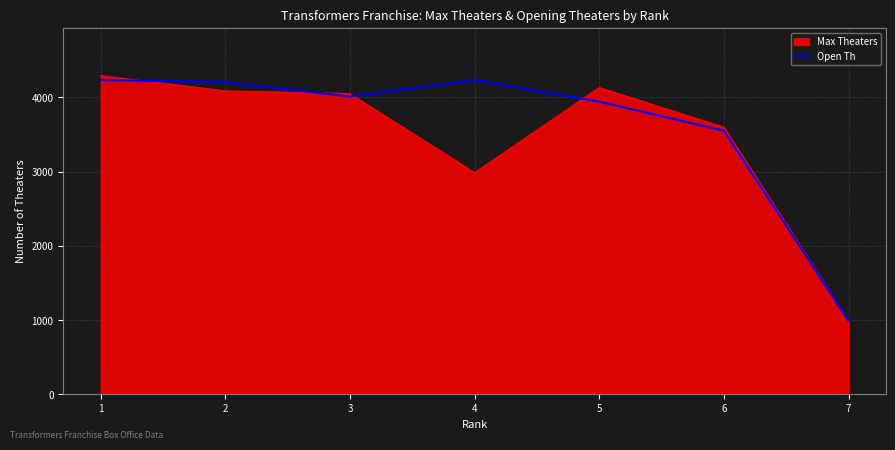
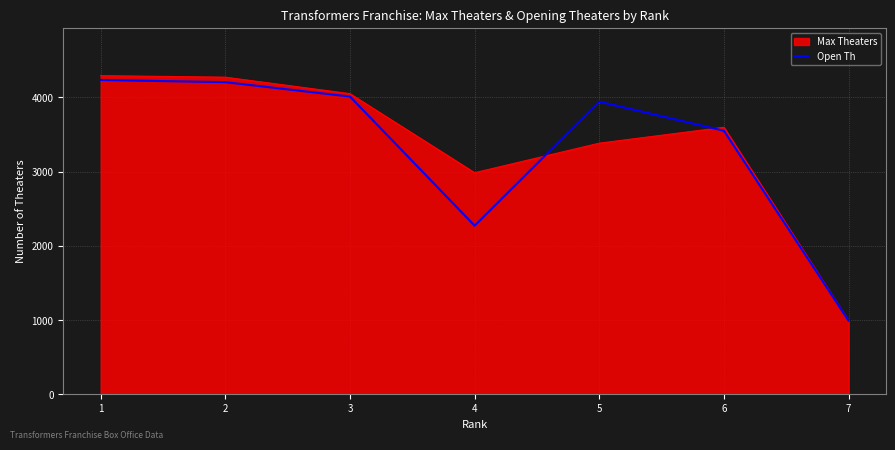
Max Theaters, 2: 4100 -> 4300
Open Th, 4: 4200 -> 2300
Max Theaters, 5: 4100 -> 3400
